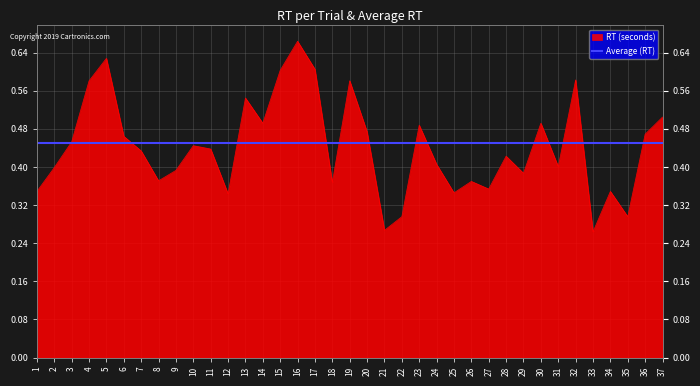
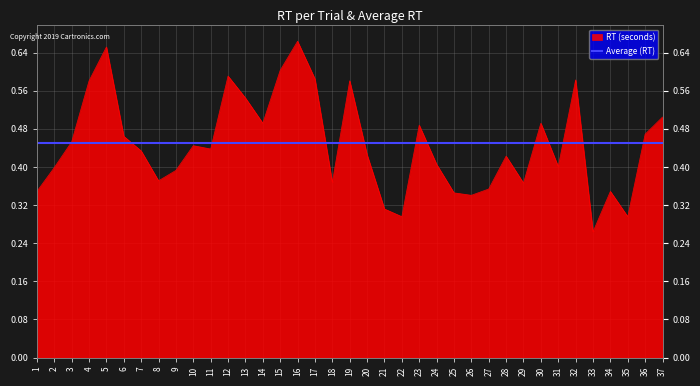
RT (seconds), 5: 0.63 -> 0.65
RT (seconds), 12: 0.34 -> 0.59
RT (seconds), 17: 0.61 -> 0.58
RT (seconds), 20: 0.47 -> 0.43
RT (seconds), 21: 0.27 -> 0.31
RT (seconds), 26: 0.37 -> 0.34
RT (seconds), 29: 0.39 -> 0.37
